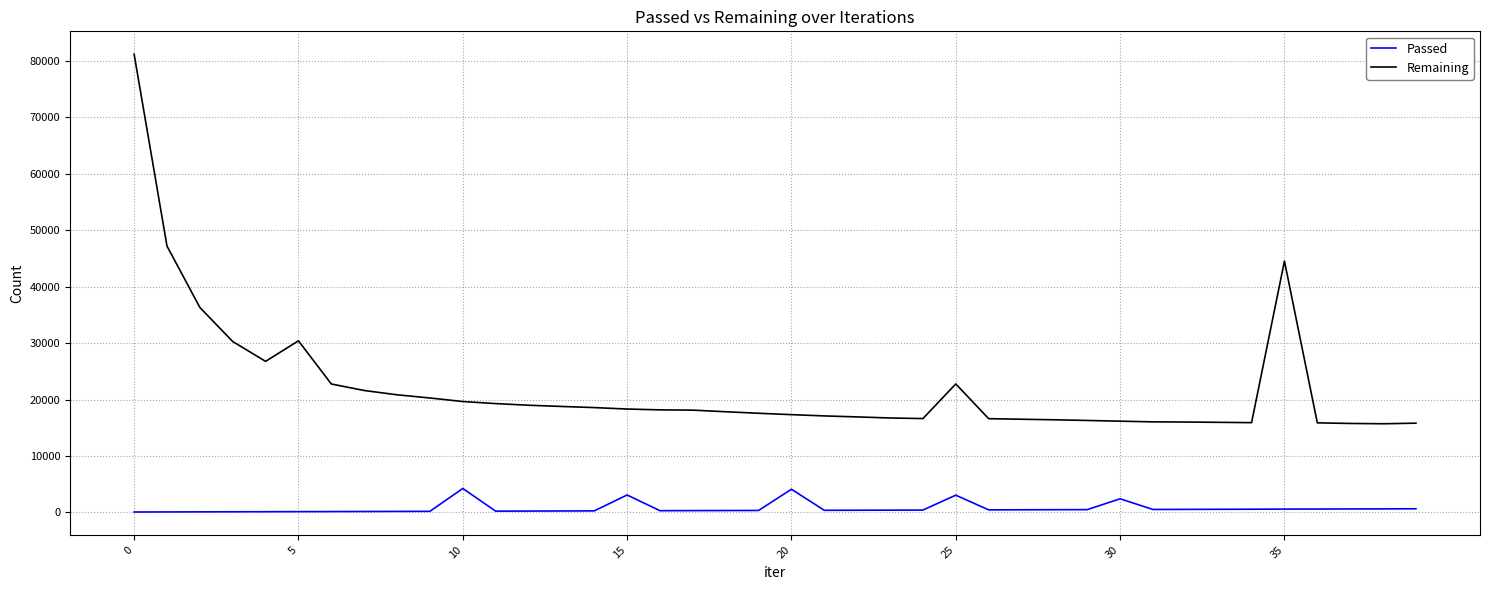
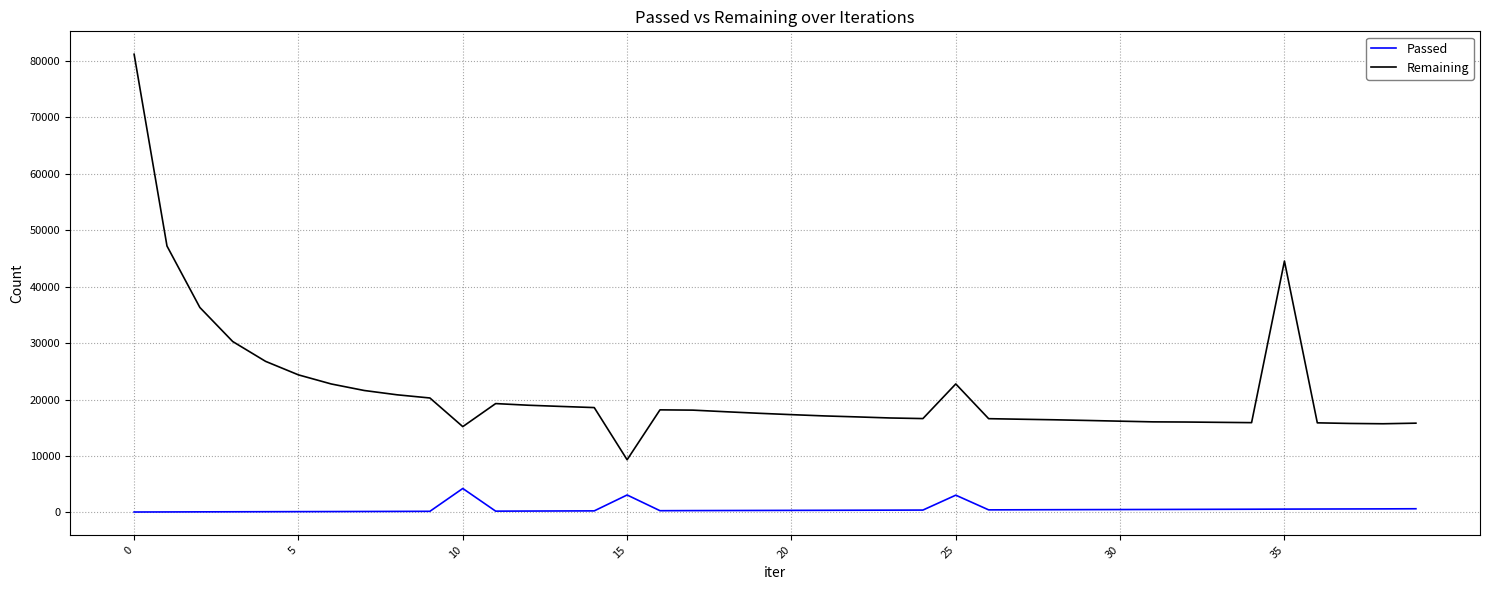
Remaining, 5: 30000 -> 24000
Remaining, 10: 20000 -> 15000
Remaining, 15: 18000 -> 9000
Passed, 20: 4000 -> 0
Passed, 30: 2000 -> 1000
